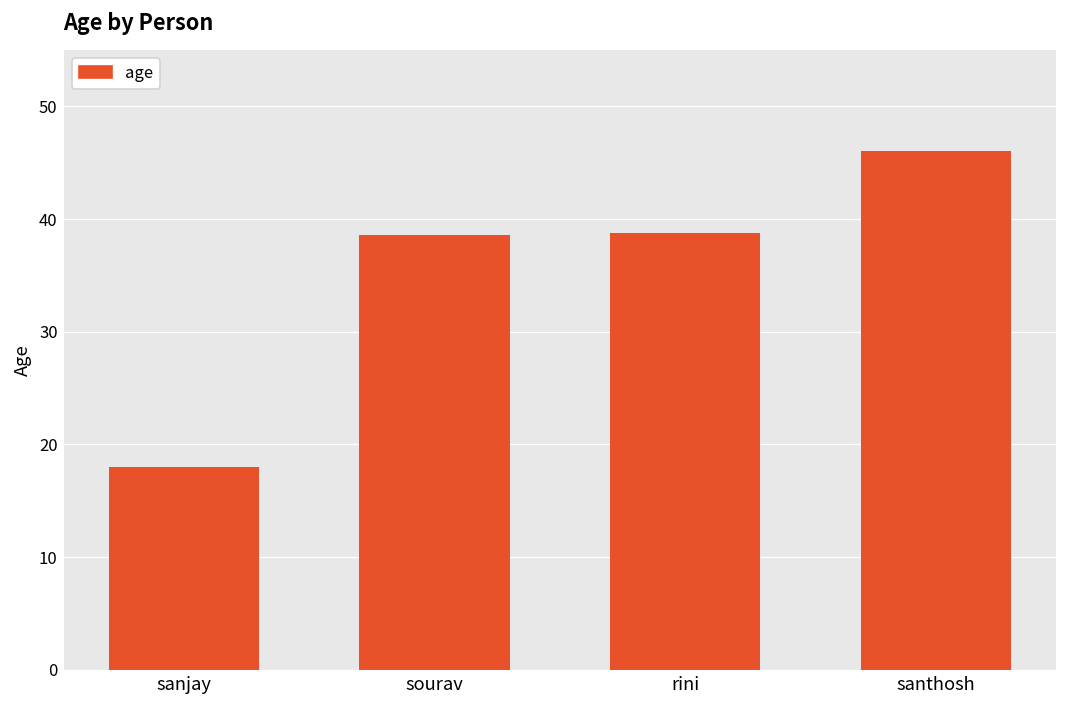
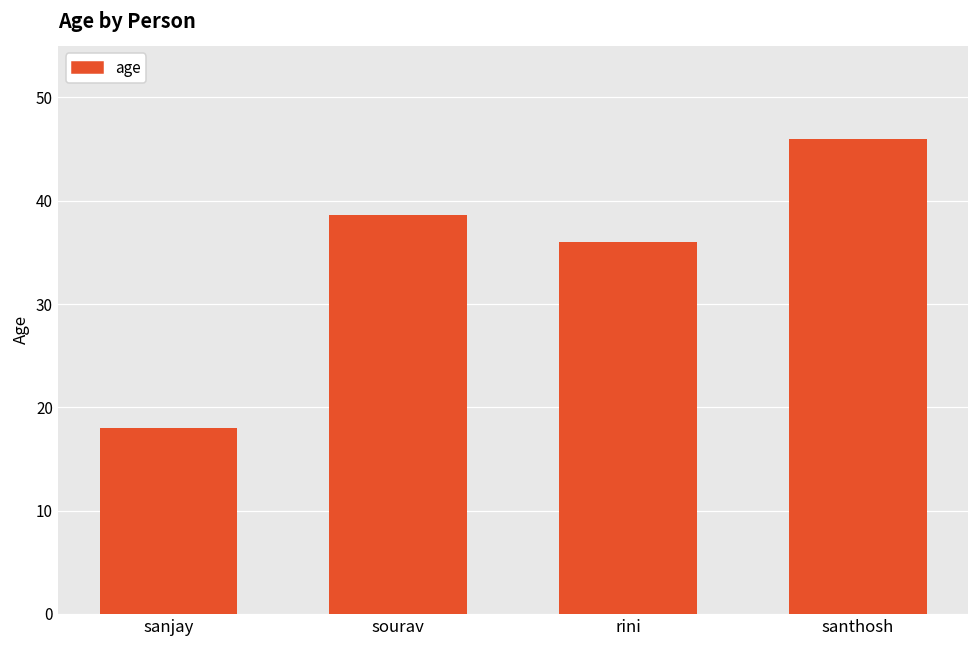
rini: 39 -> 36
